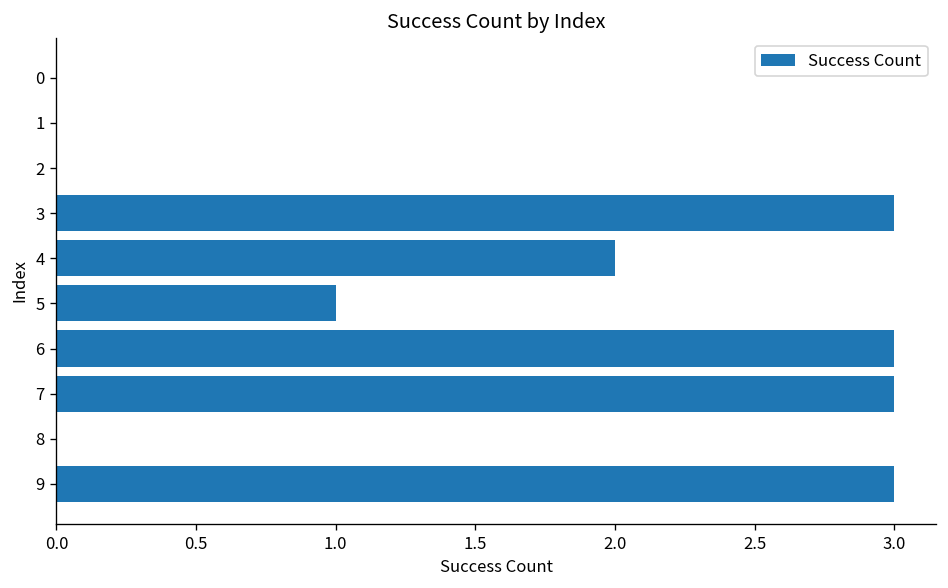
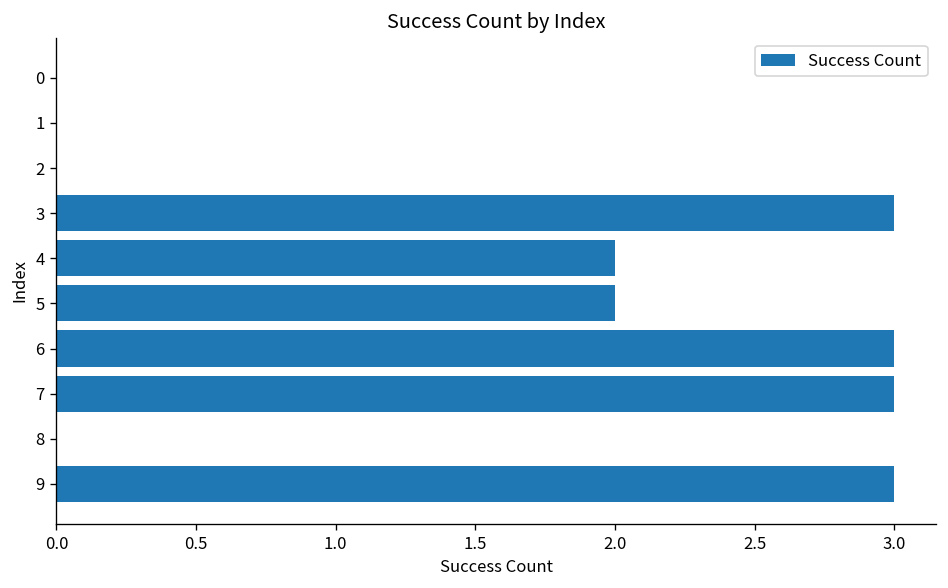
5: 1 -> 2
